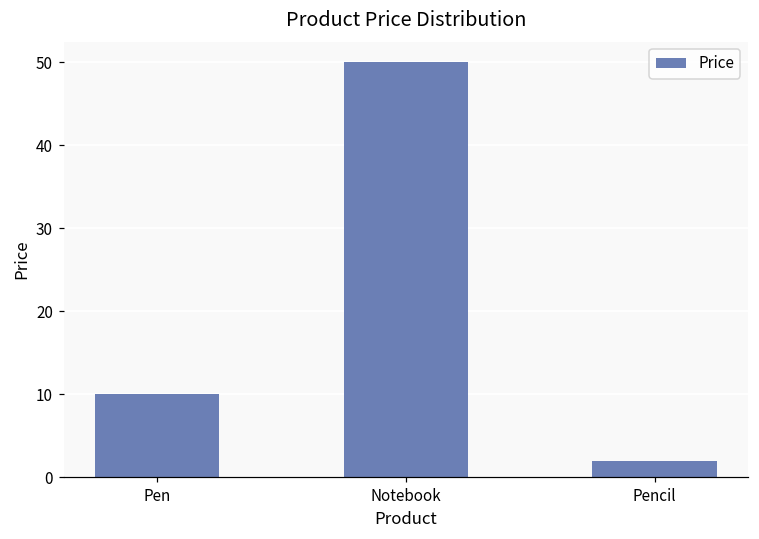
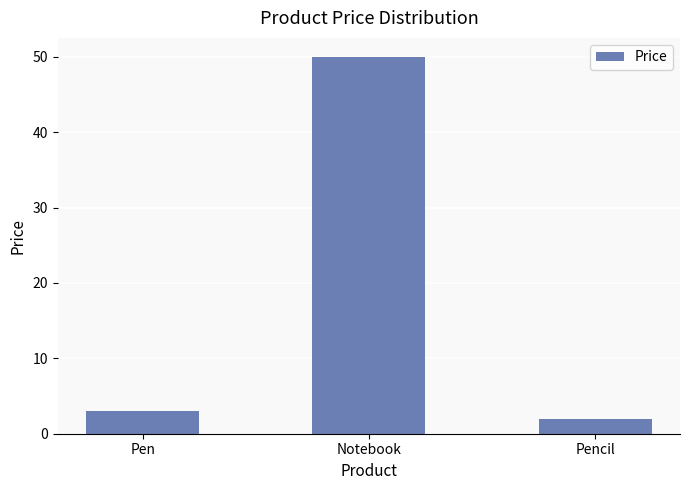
Pen: 10 -> 3
